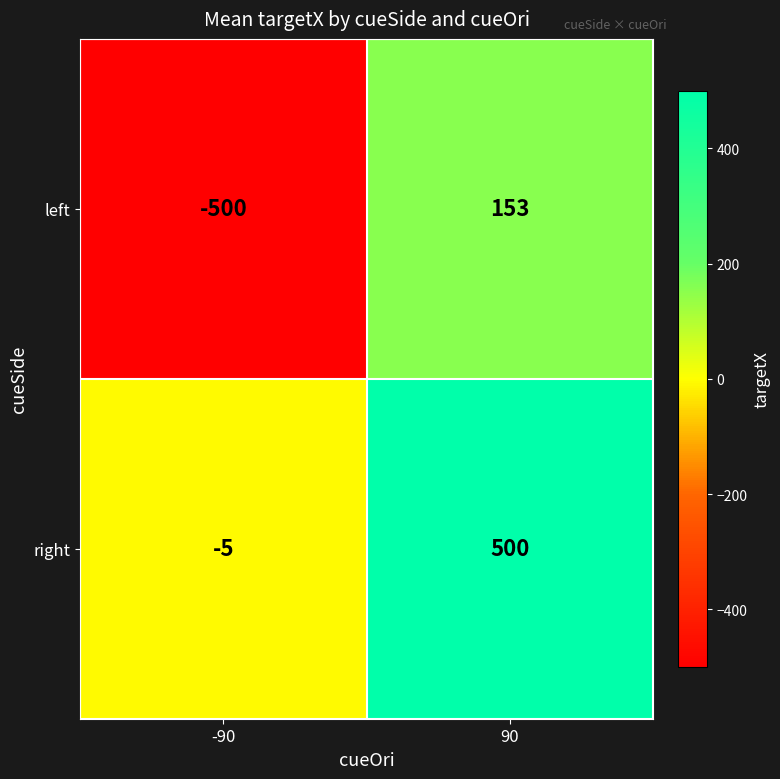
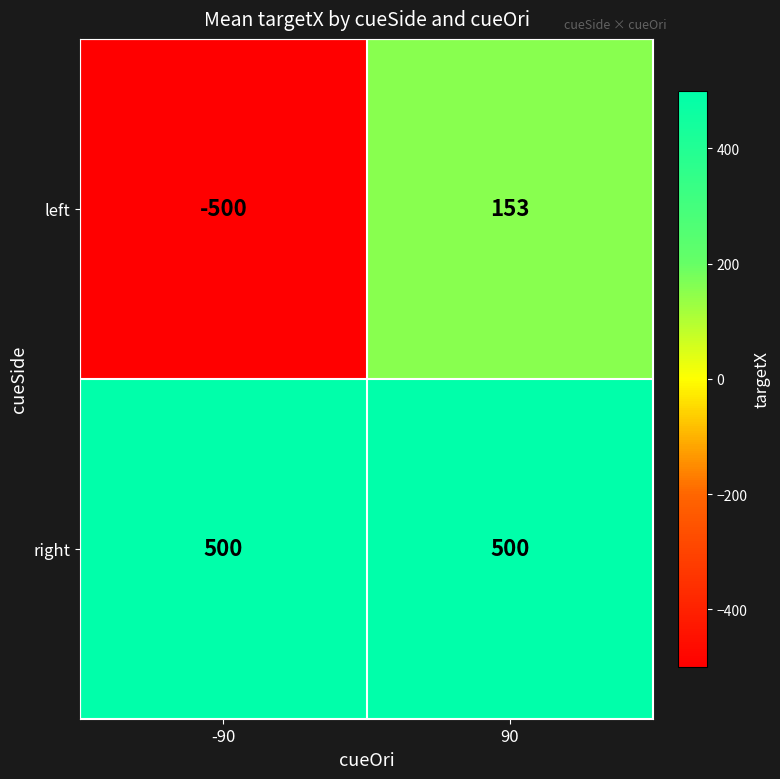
right, -90: -5 -> 500
